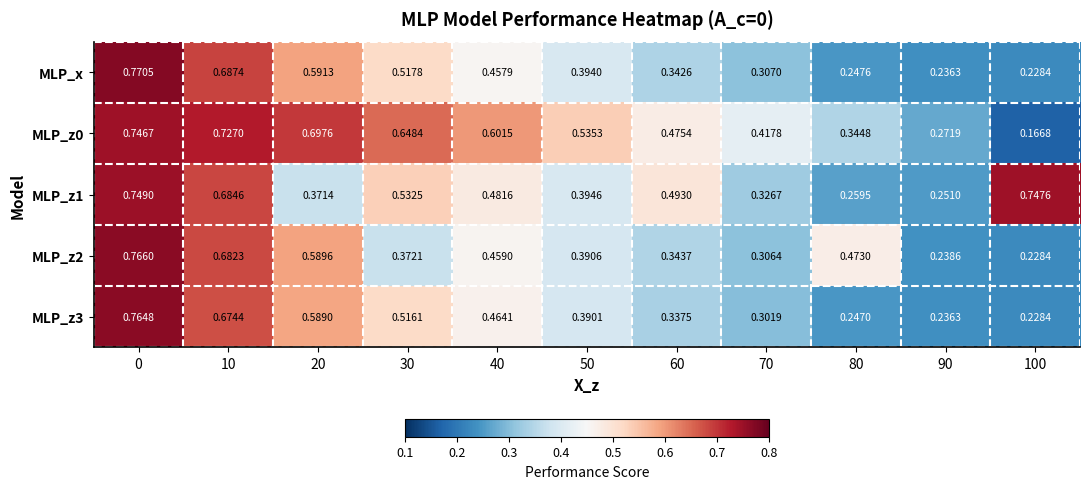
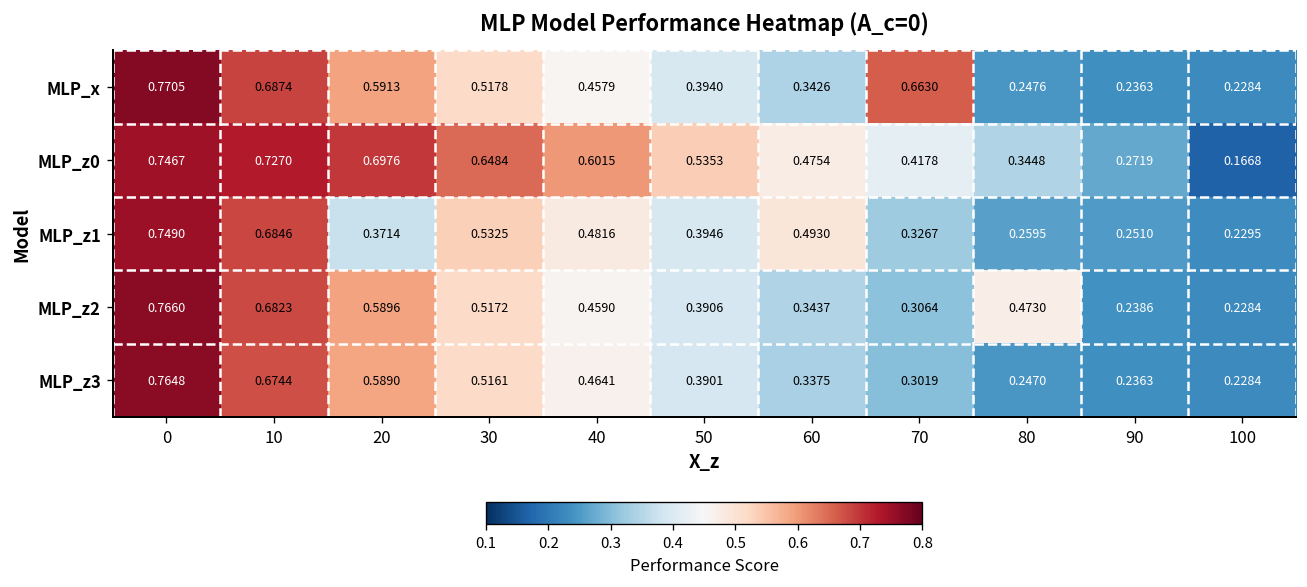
MLP_x, 70: 0.3070 -> 0.6630
MLP_z1, 100: 0.7476 -> 0.2295
MLP_z2, 30: 0.3721 -> 0.5172
